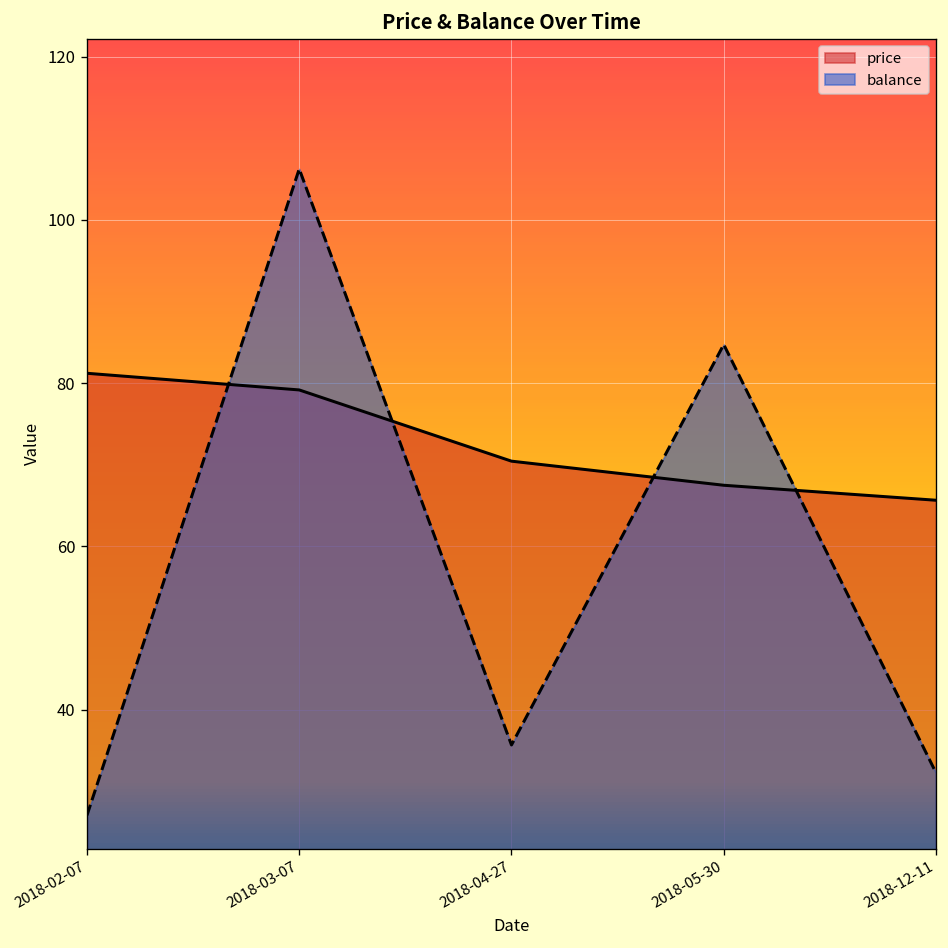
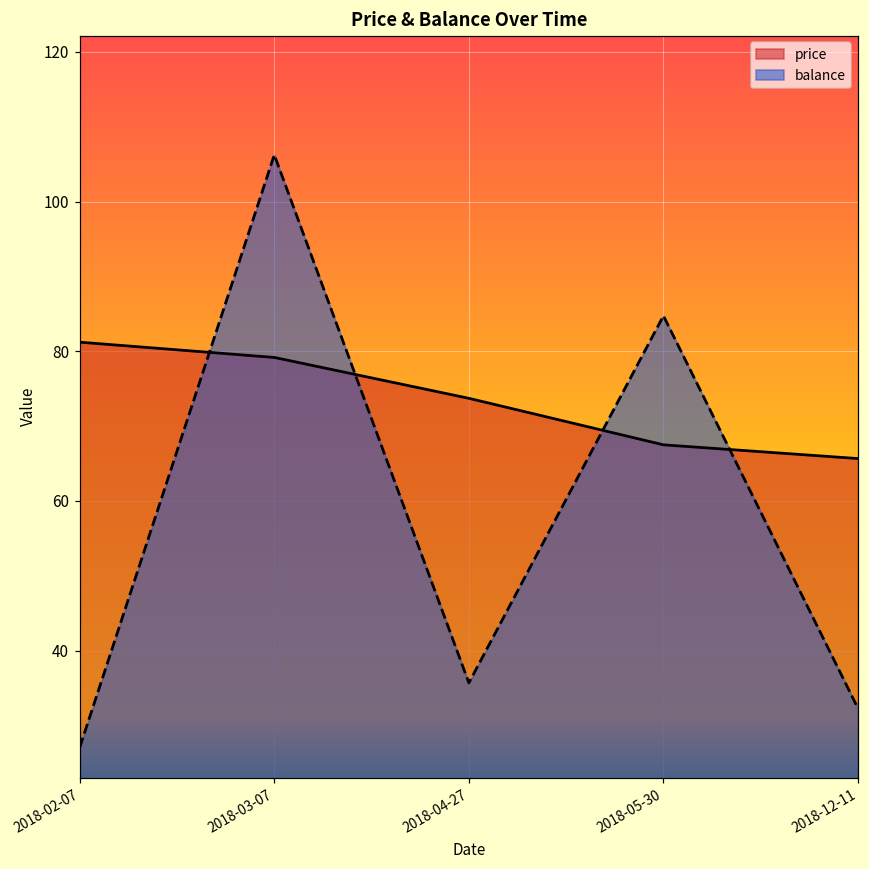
price, 2018-04-27: 70 -> 74
